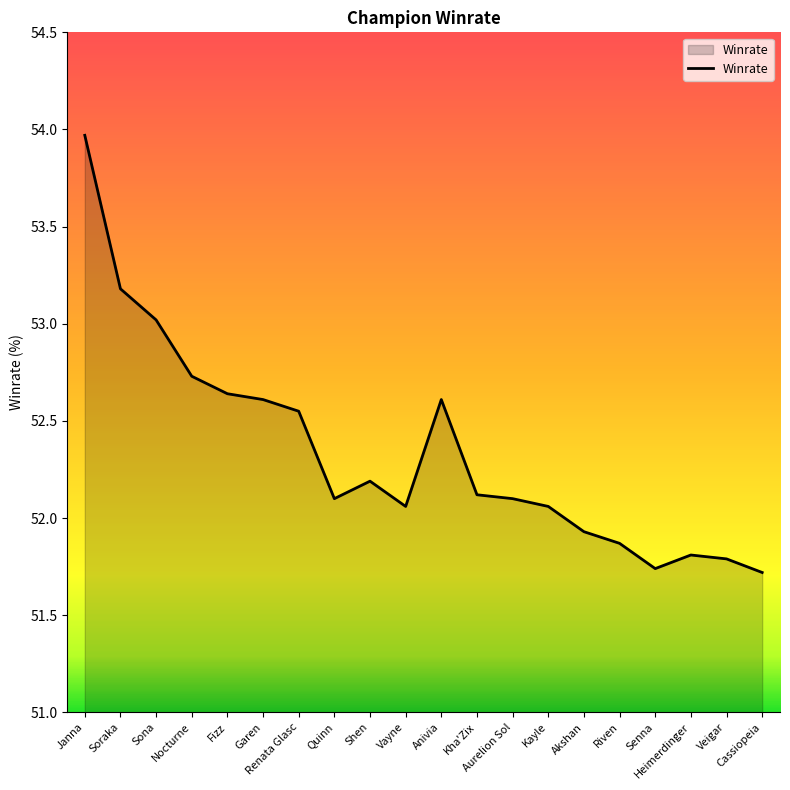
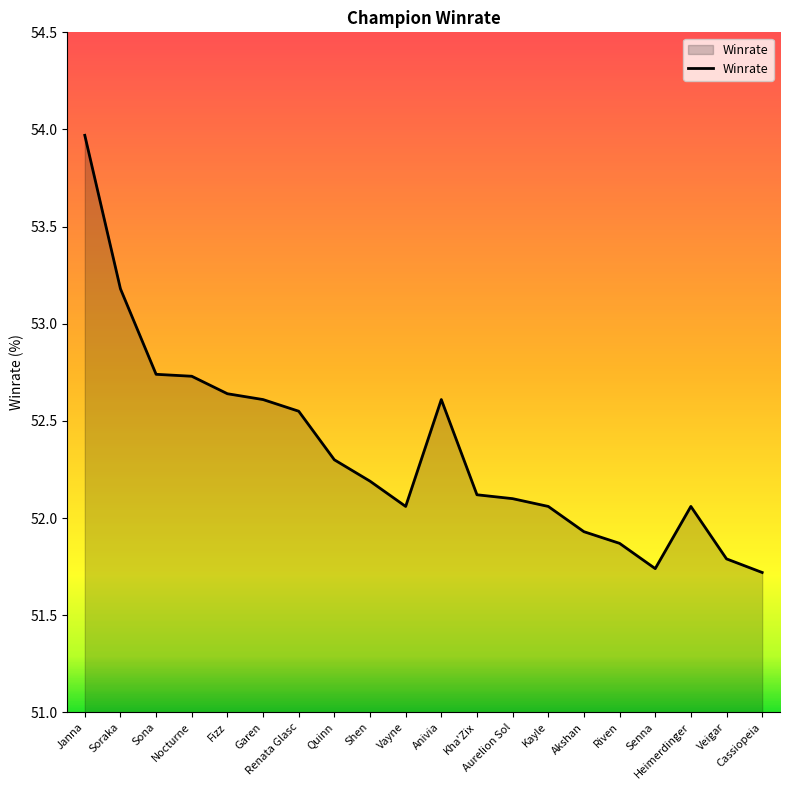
Sona: 53.02 -> 52.74
Quinn: 52.1 -> 52.3
Heimerdinger: 51.81 -> 52.06
